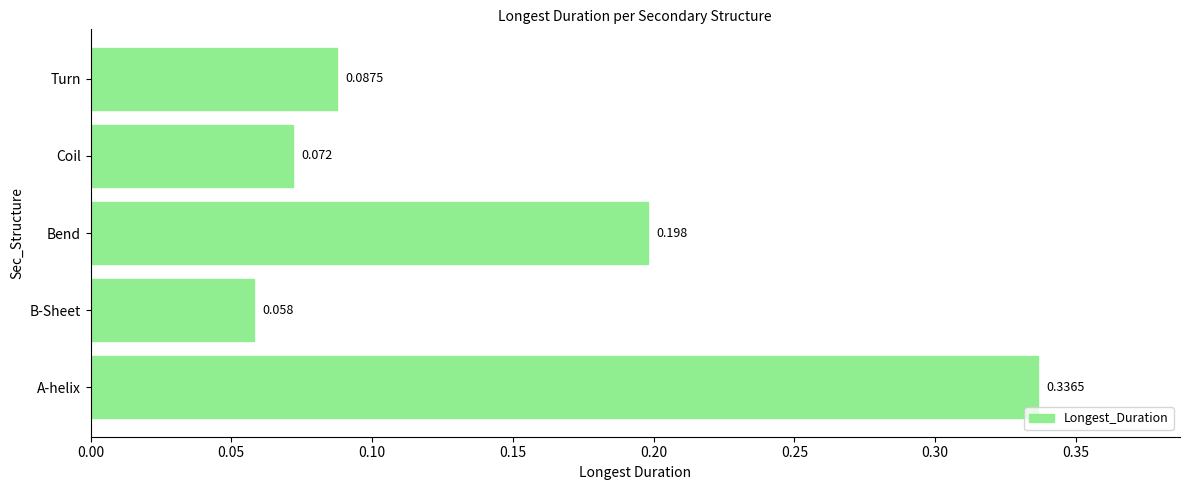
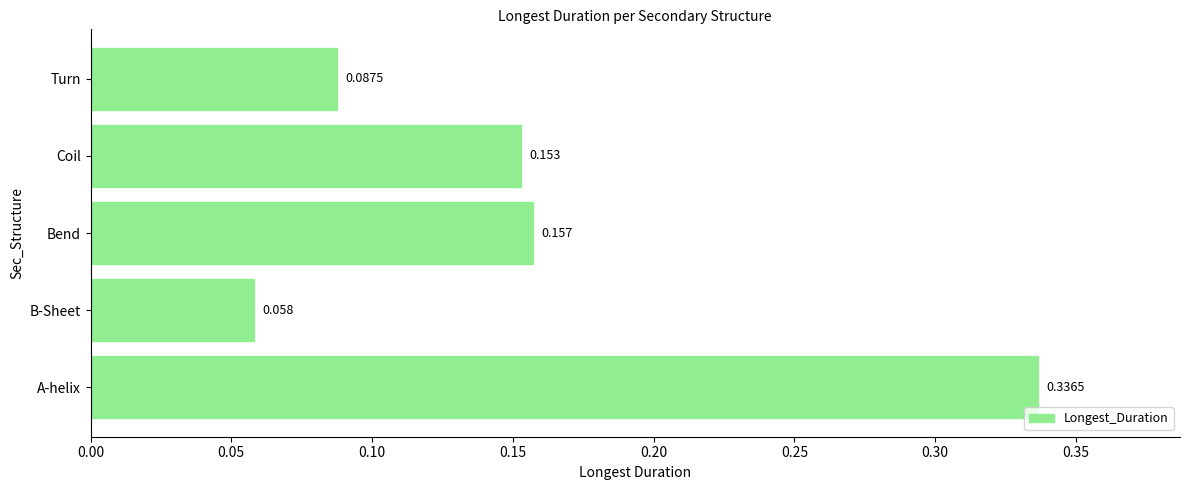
Coil: 0.072 -> 0.153
Bend: 0.198 -> 0.157
